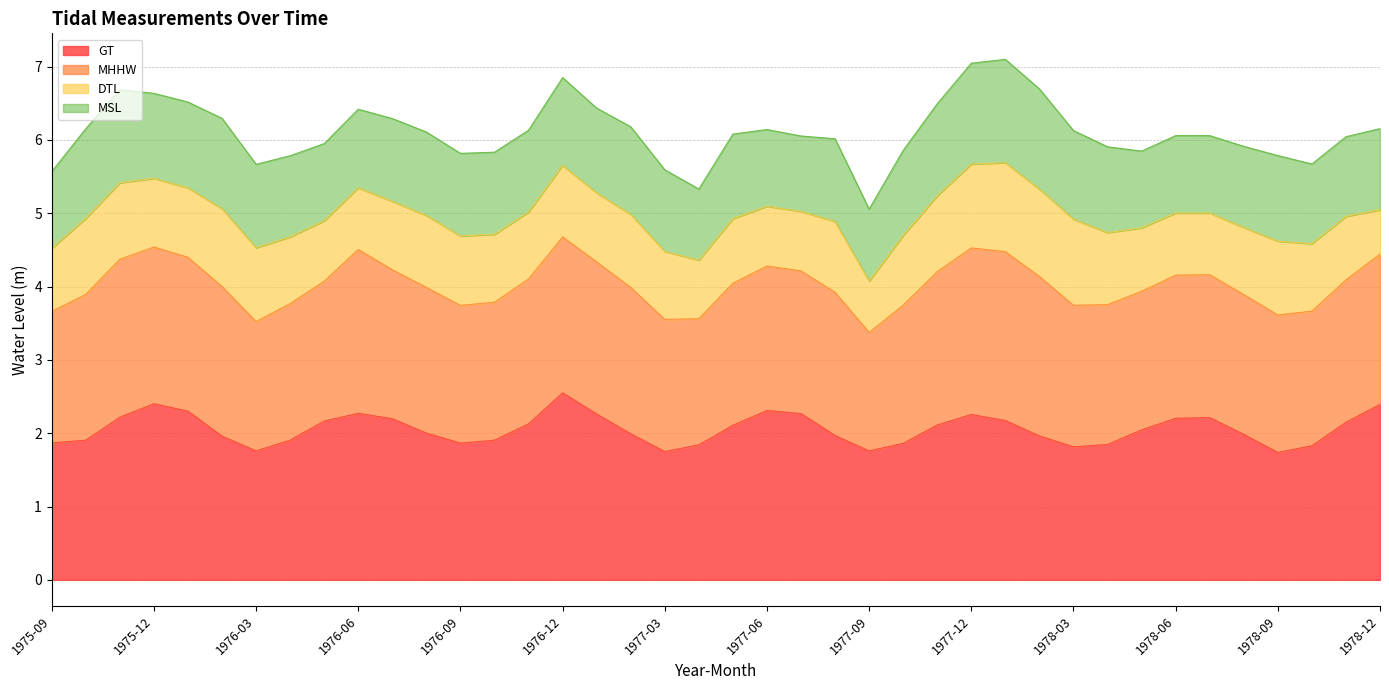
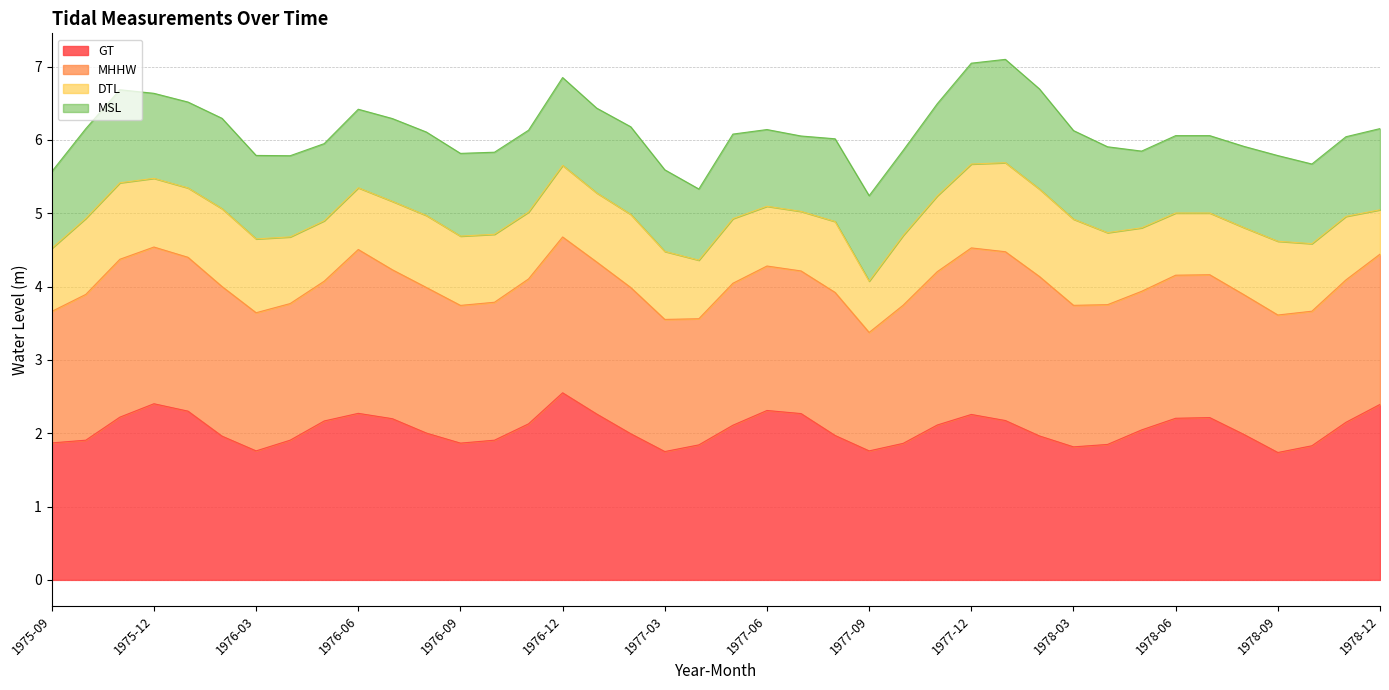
MHHW, 1976-03: 1.8 -> 1.9
MSL, 1977-09: 1.0 -> 1.2
